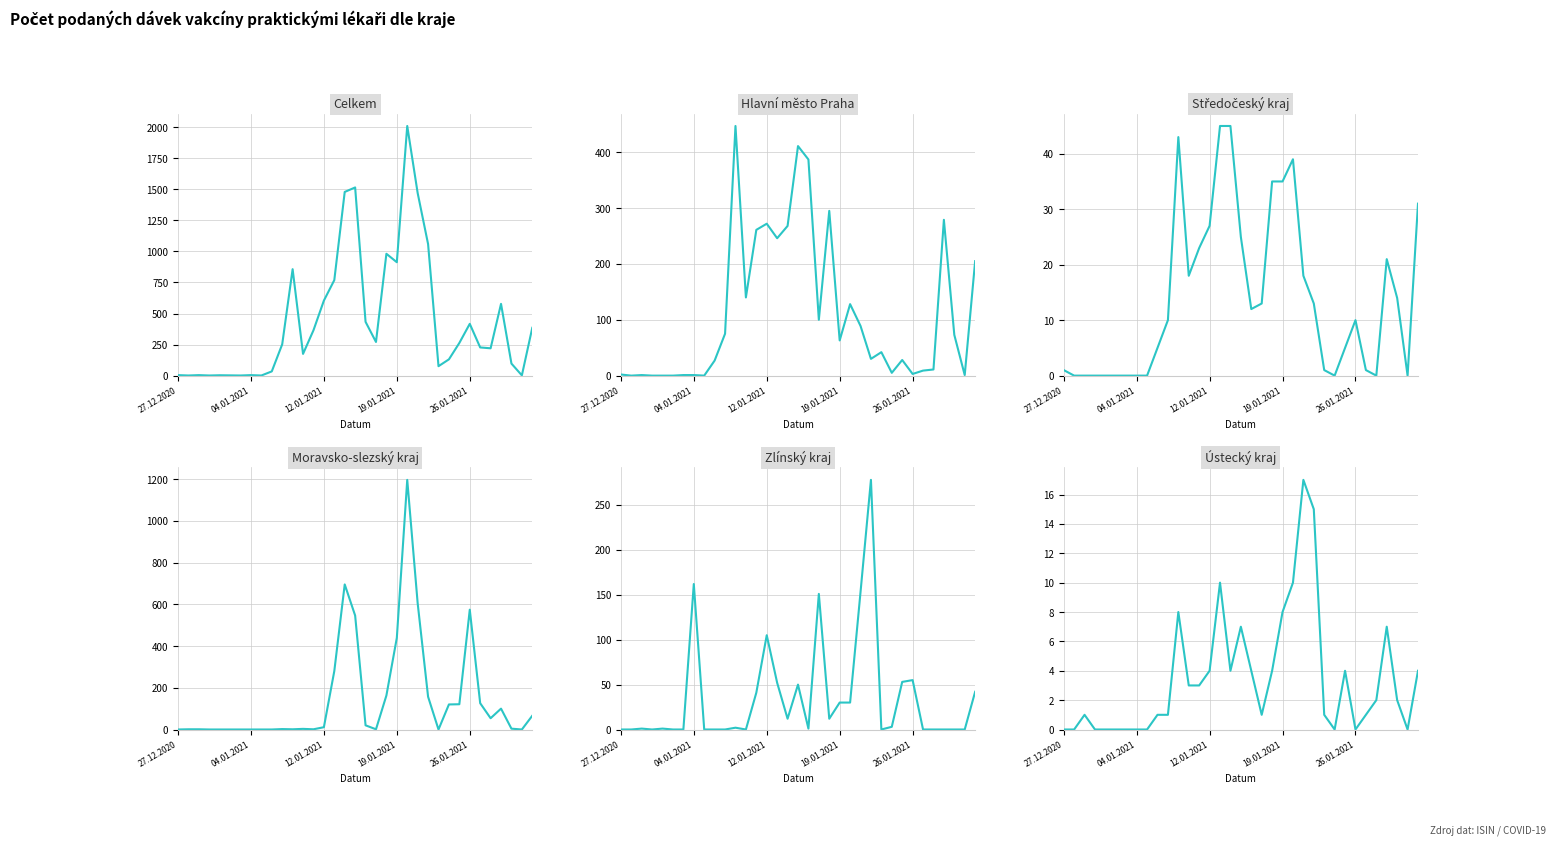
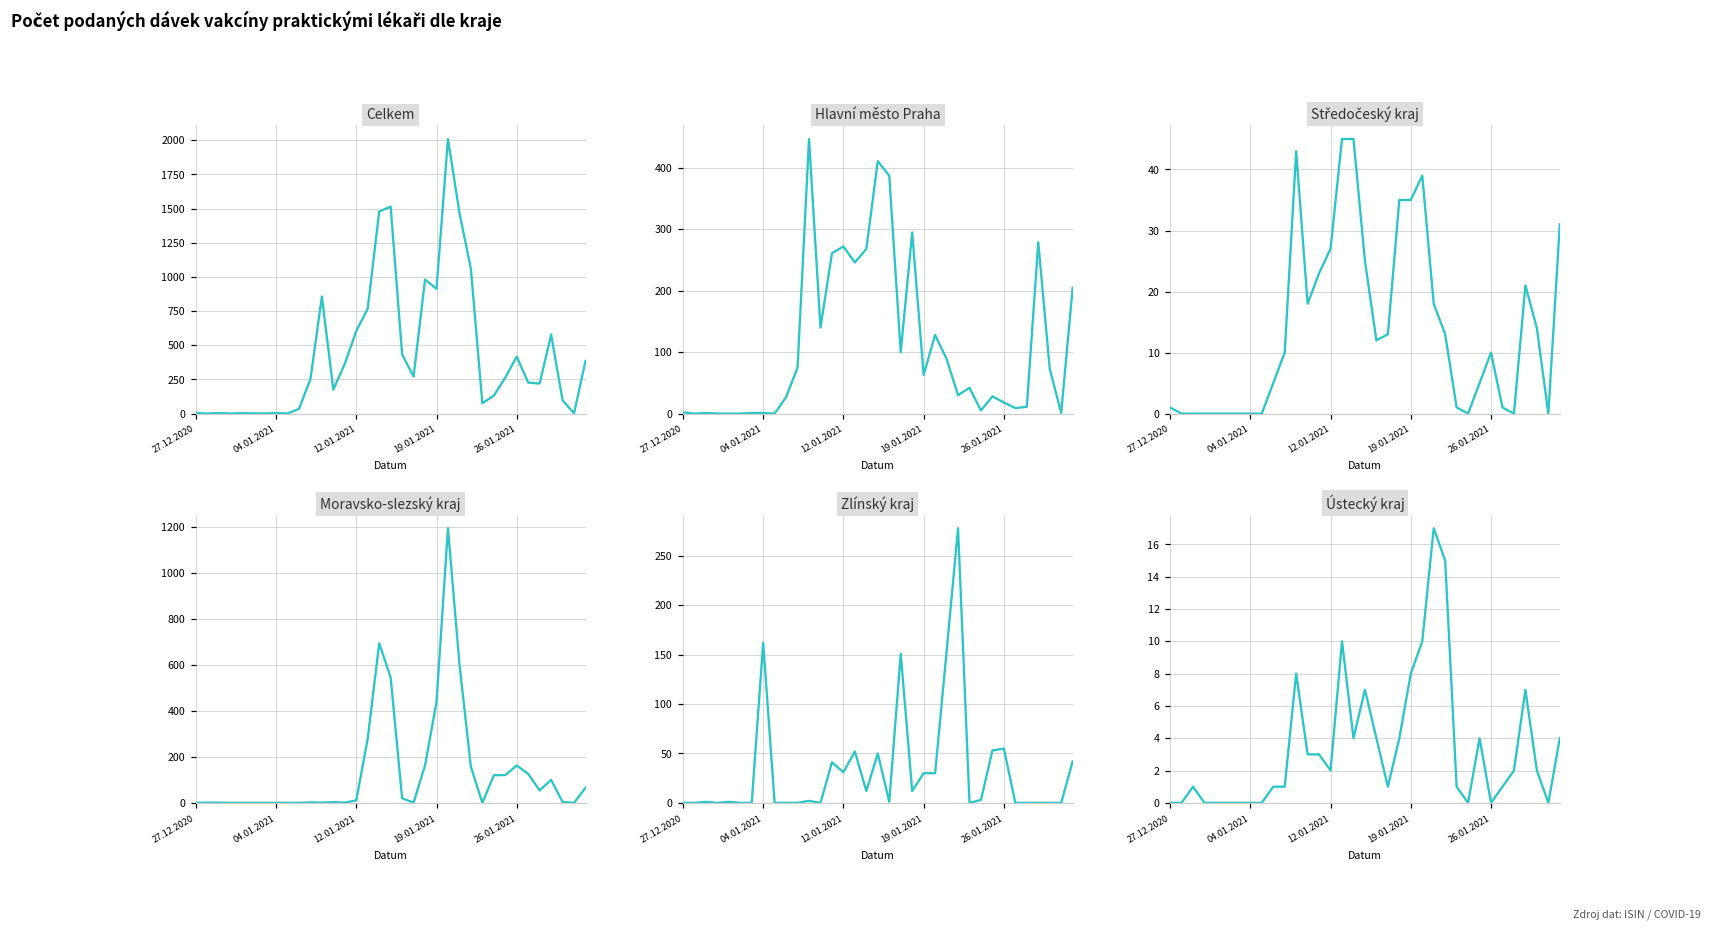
Hlavní město Praha, 26.01.2021: 0 -> 20
Moravsko-slezský kraj, 26.01.2021: 570 -> 160
Zlínský kraj, 12.01.2021: 110 -> 30
Ústecký kraj, 12.01.2021: 4 -> 2
